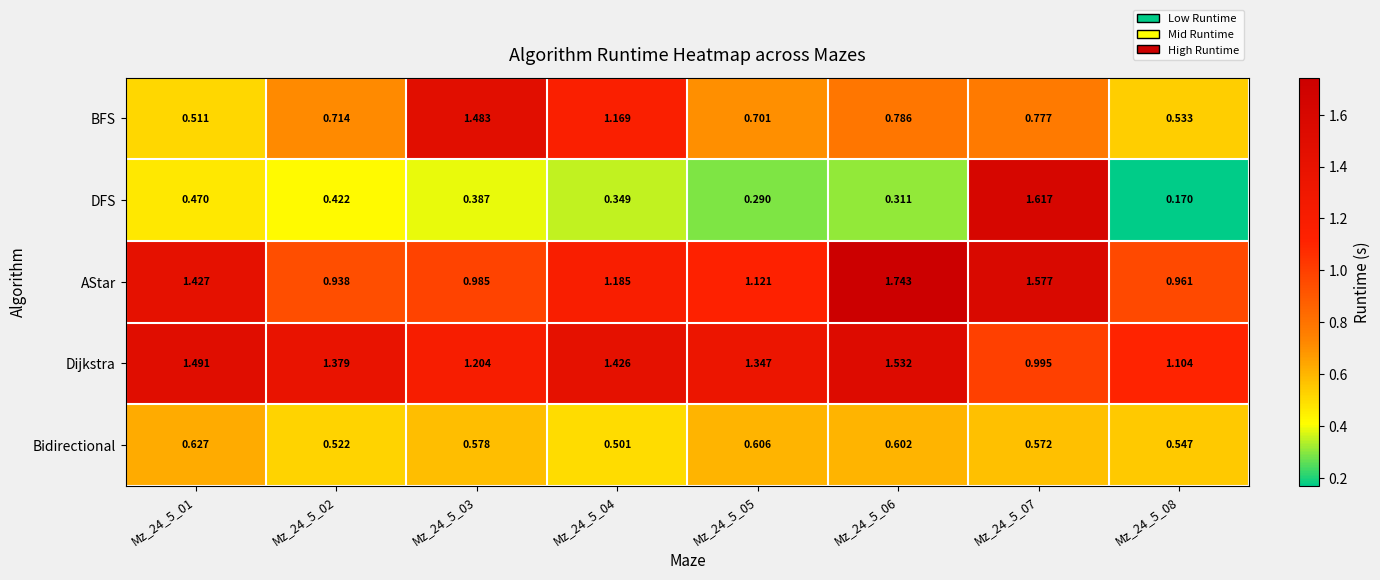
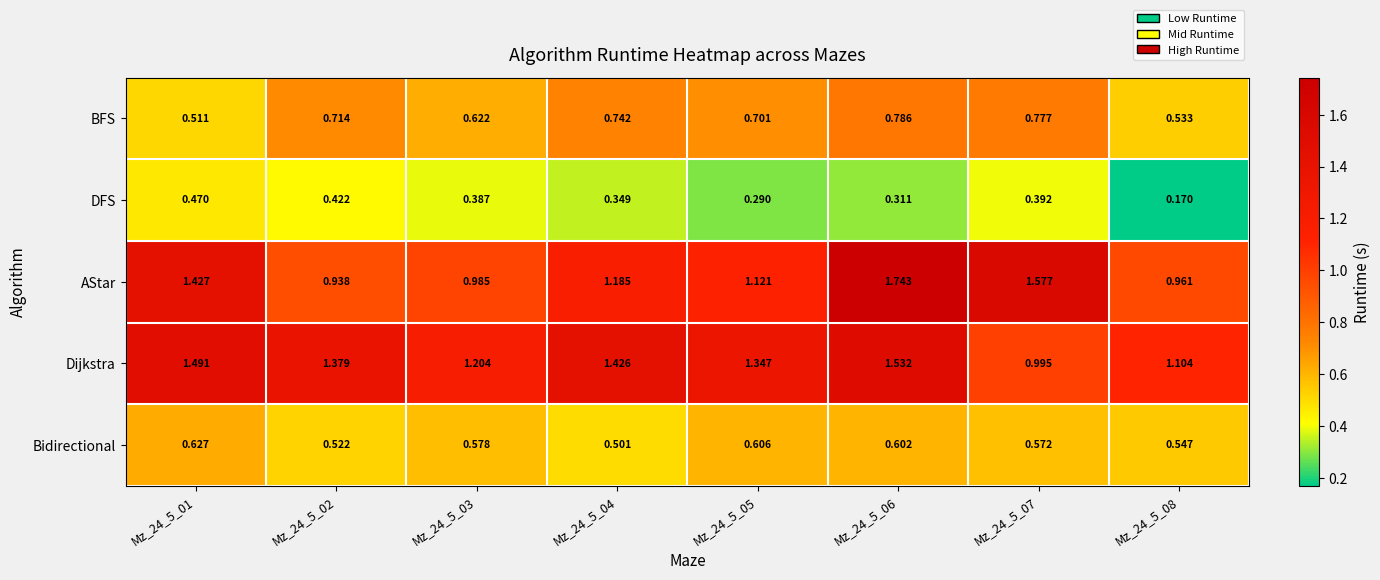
BFS, Mz_24_5_03: 1.483 -> 0.622
BFS, Mz_24_5_04: 1.169 -> 0.742
DFS, Mz_24_5_07: 1.617 -> 0.392
